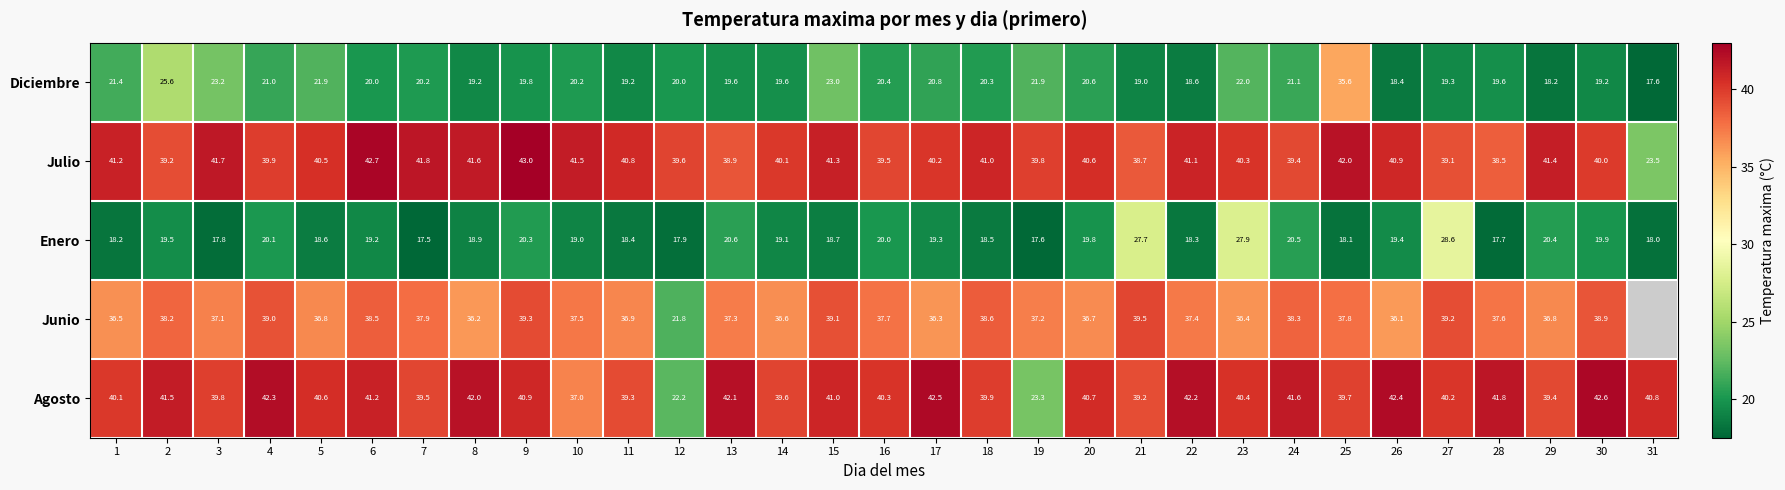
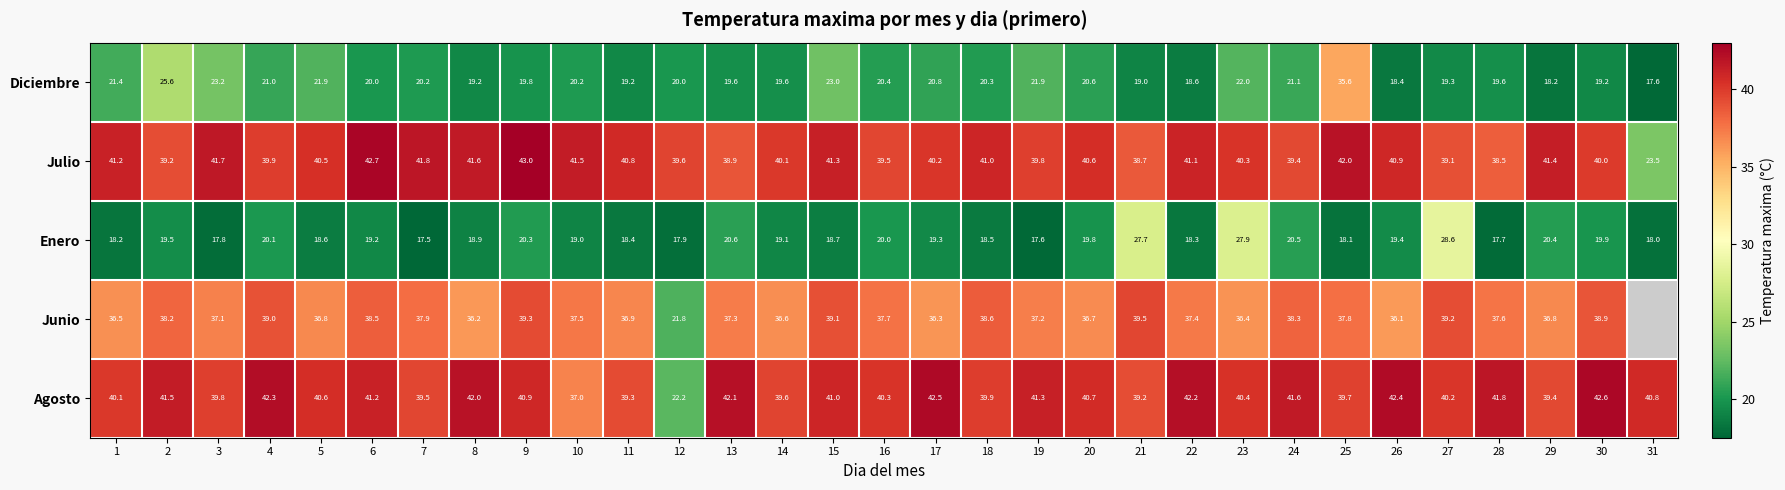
Agosto, 19: 23.3 -> 41.3
